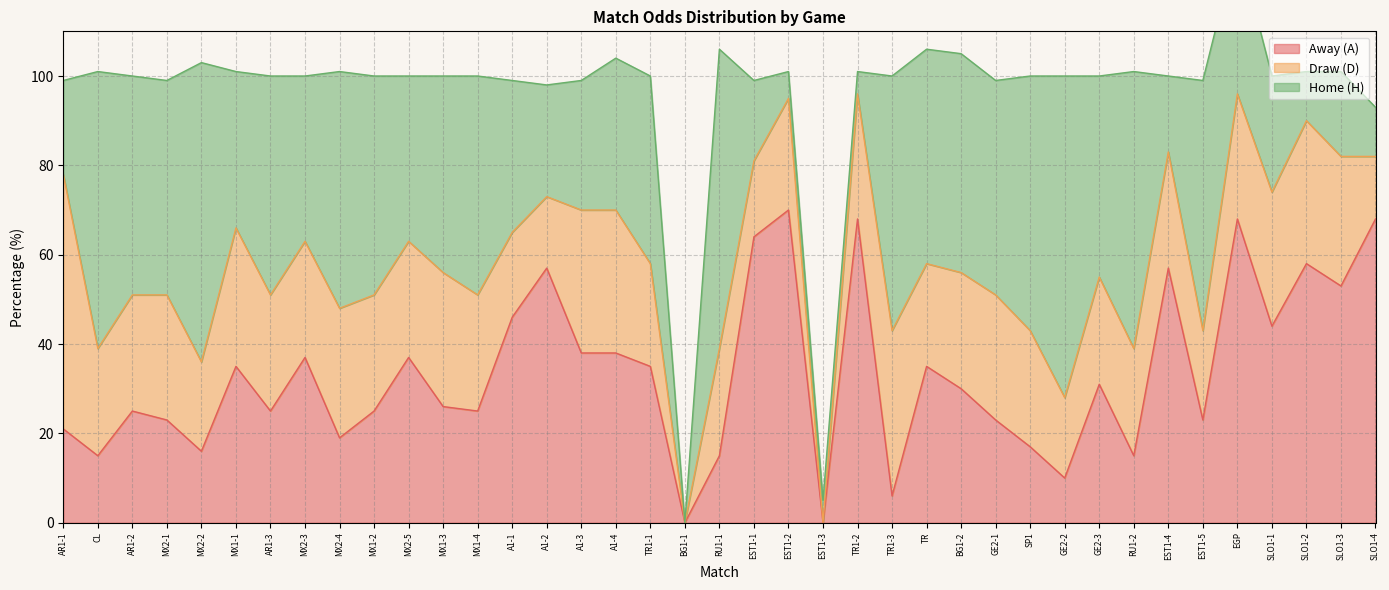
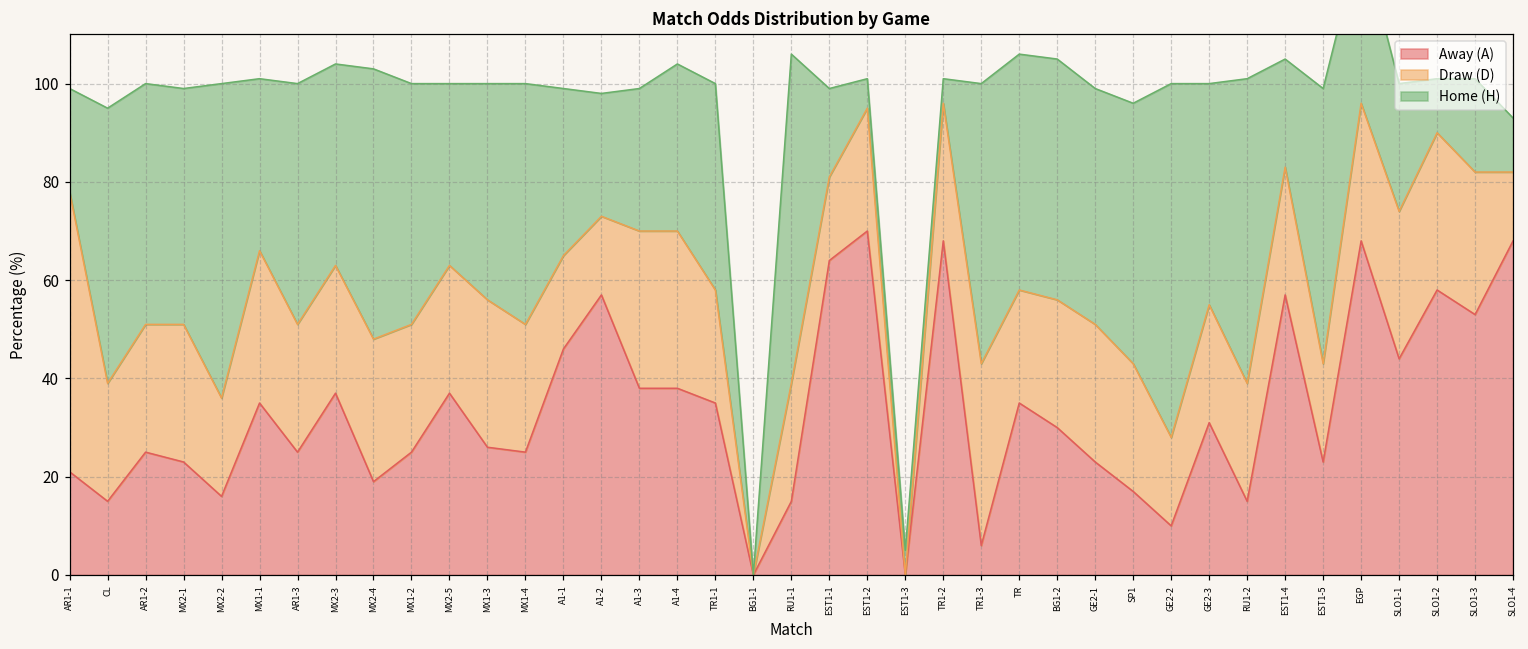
Home (H), CL: 62 -> 56
Home (H), MX2-2: 67 -> 64
Home (H), MX2-3: 37 -> 41
Home (H), MX2-4: 53 -> 55
Home (H), SP1: 57 -> 53
Home (H), EST1-4: 17 -> 22
